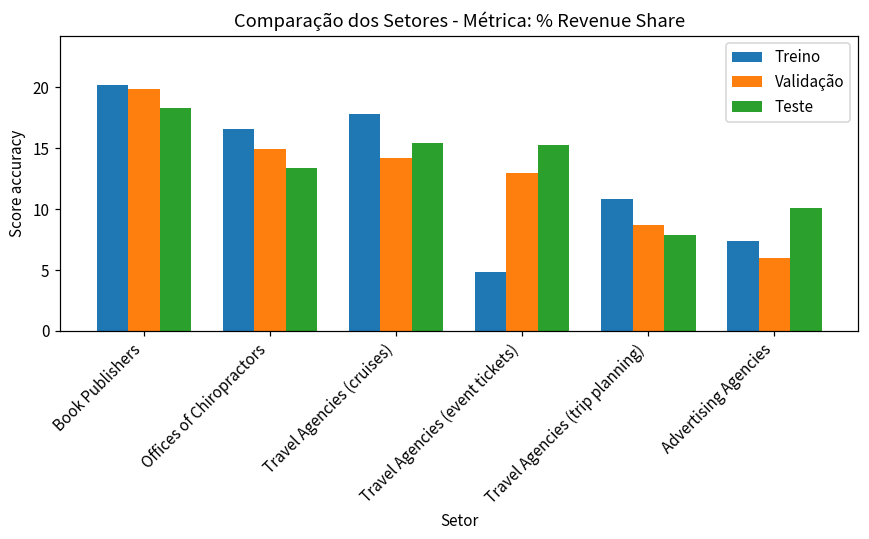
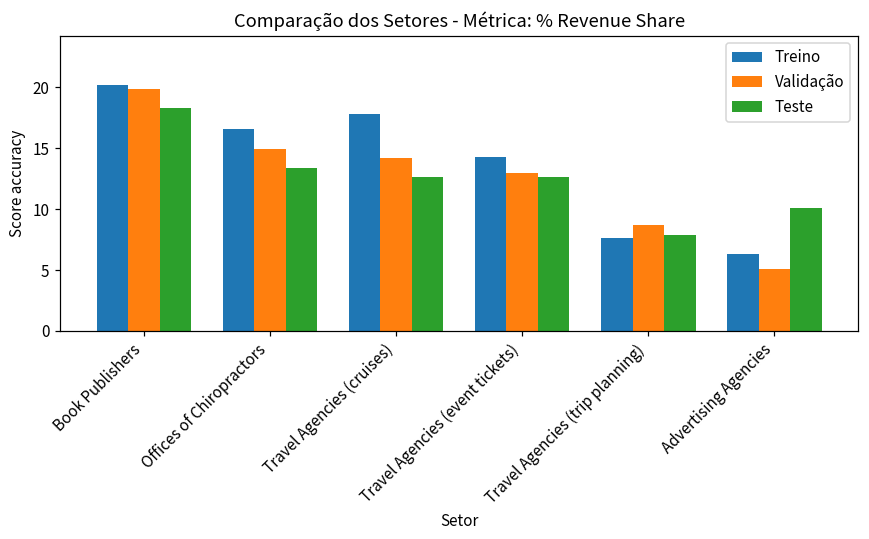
Teste, Travel Agencies (cruises): 15.4 -> 12.6
Treino, Travel Agencies (event tickets): 4.8 -> 14.3
Teste, Travel Agencies (event tickets): 15.3 -> 12.6
Treino, Travel Agencies (trip planning): 10.8 -> 7.6
Treino, Advertising Agencies: 7.4 -> 6.3
Validação, Advertising Agencies: 6.0 -> 5.1
